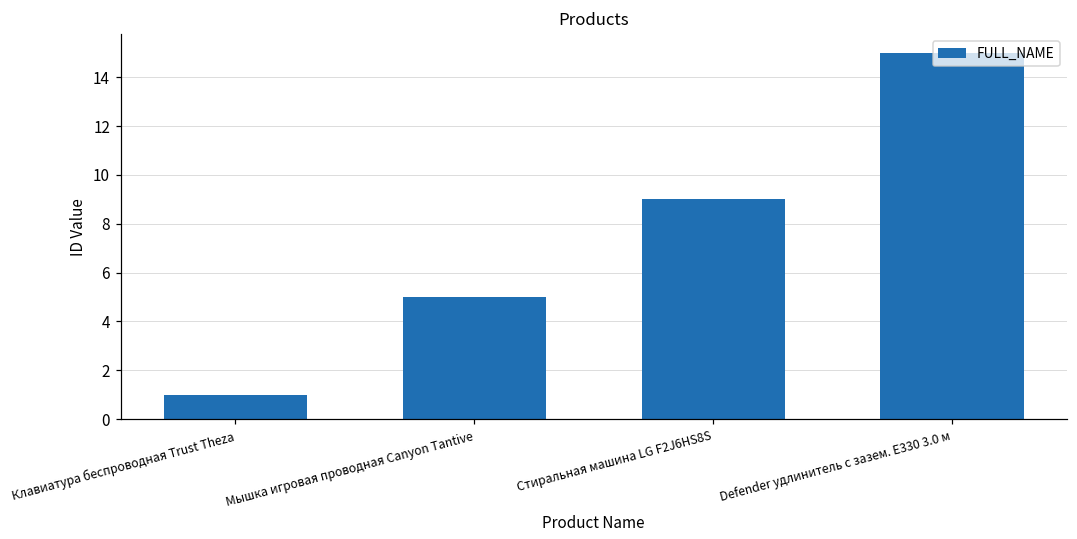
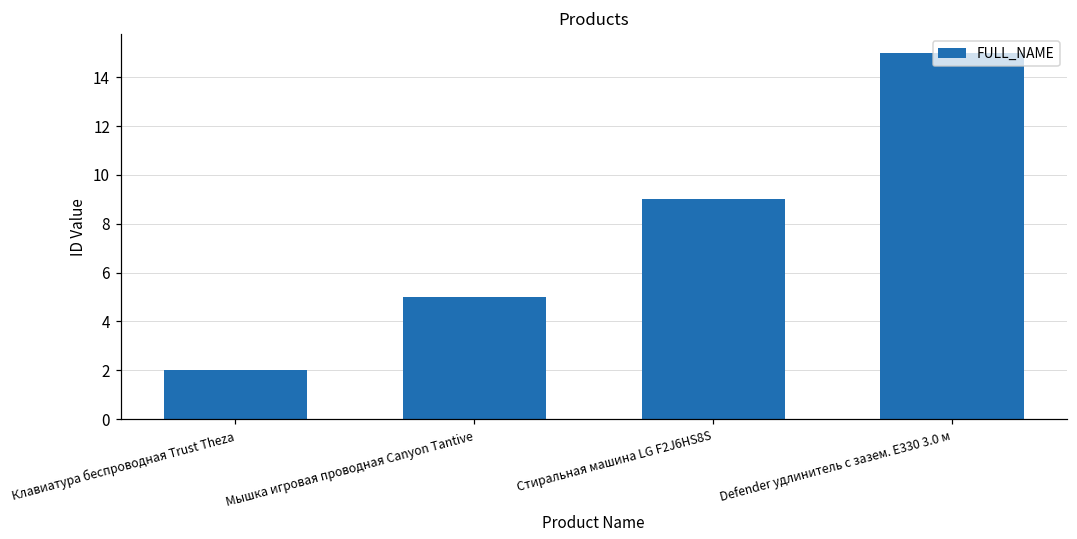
Клавиатура беспроводная Trust Theza: 1 -> 2
